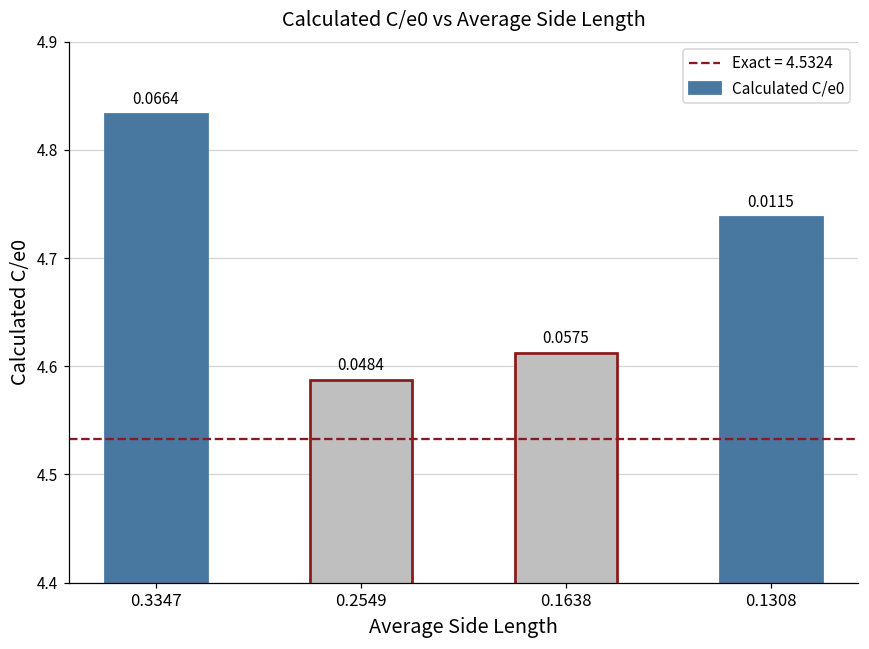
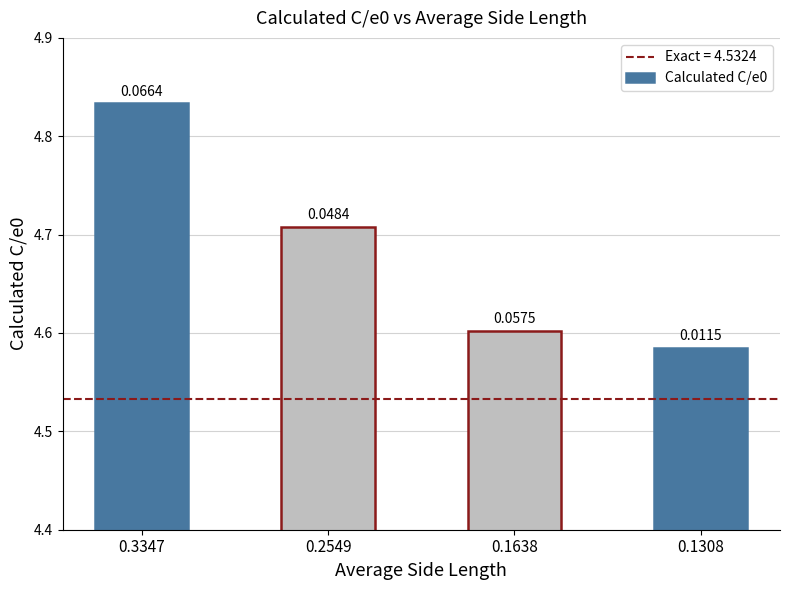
0.2549: 4.59 -> 4.71
0.1638: 4.61 -> 4.60
0.1308: 4.74 -> 4.58
